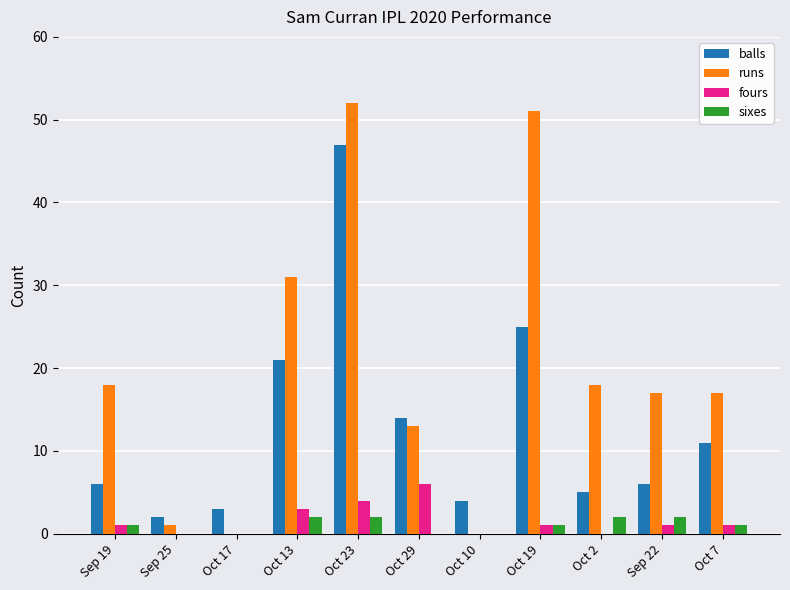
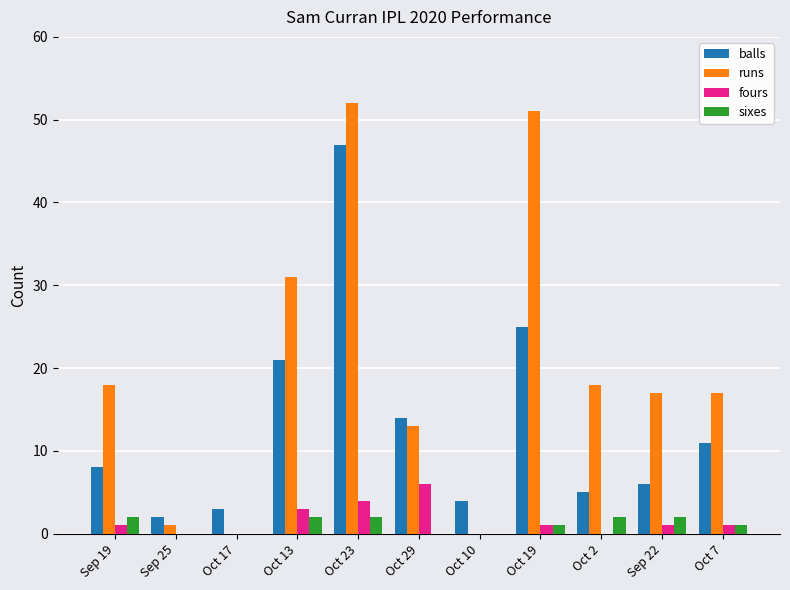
balls, Sep 19: 6 -> 8
sixes, Sep 19: 1 -> 2
